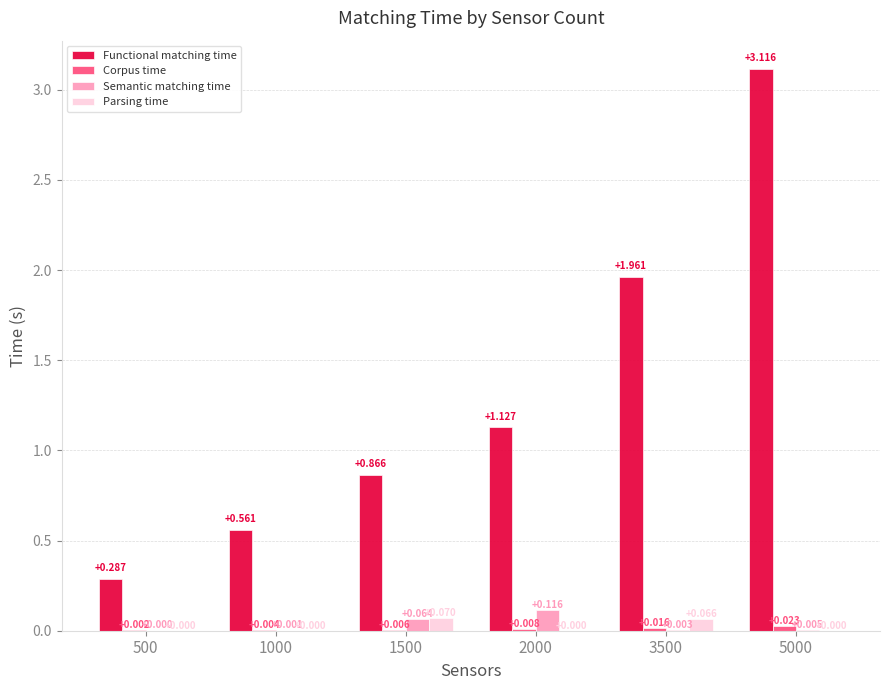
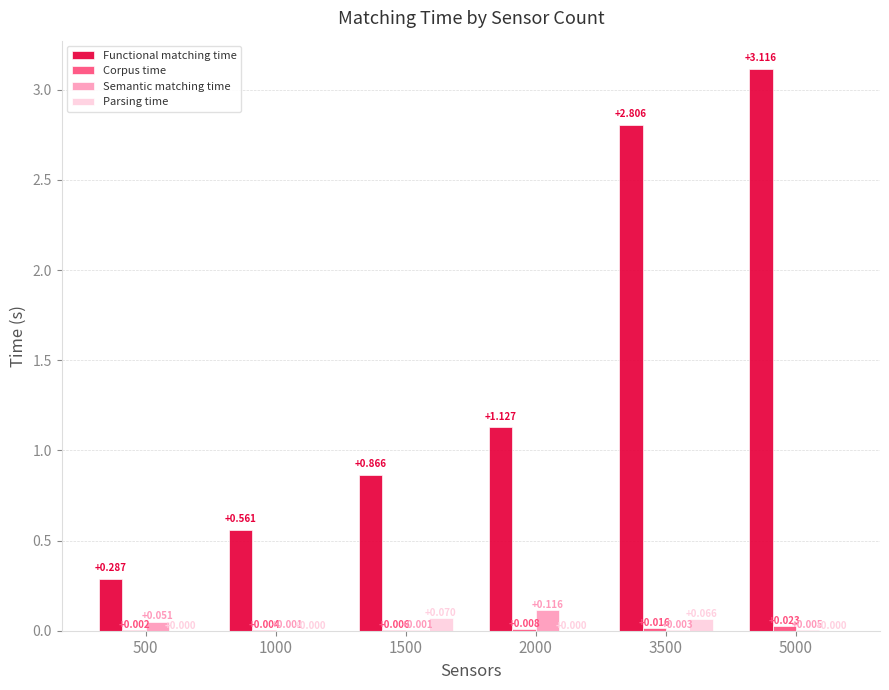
Semantic matching time, 500: +0.000 -> +0.051
Semantic matching time, 1500: +0.064 -> +0.001
Functional matching time, 3500: +1.961 -> +2.806
